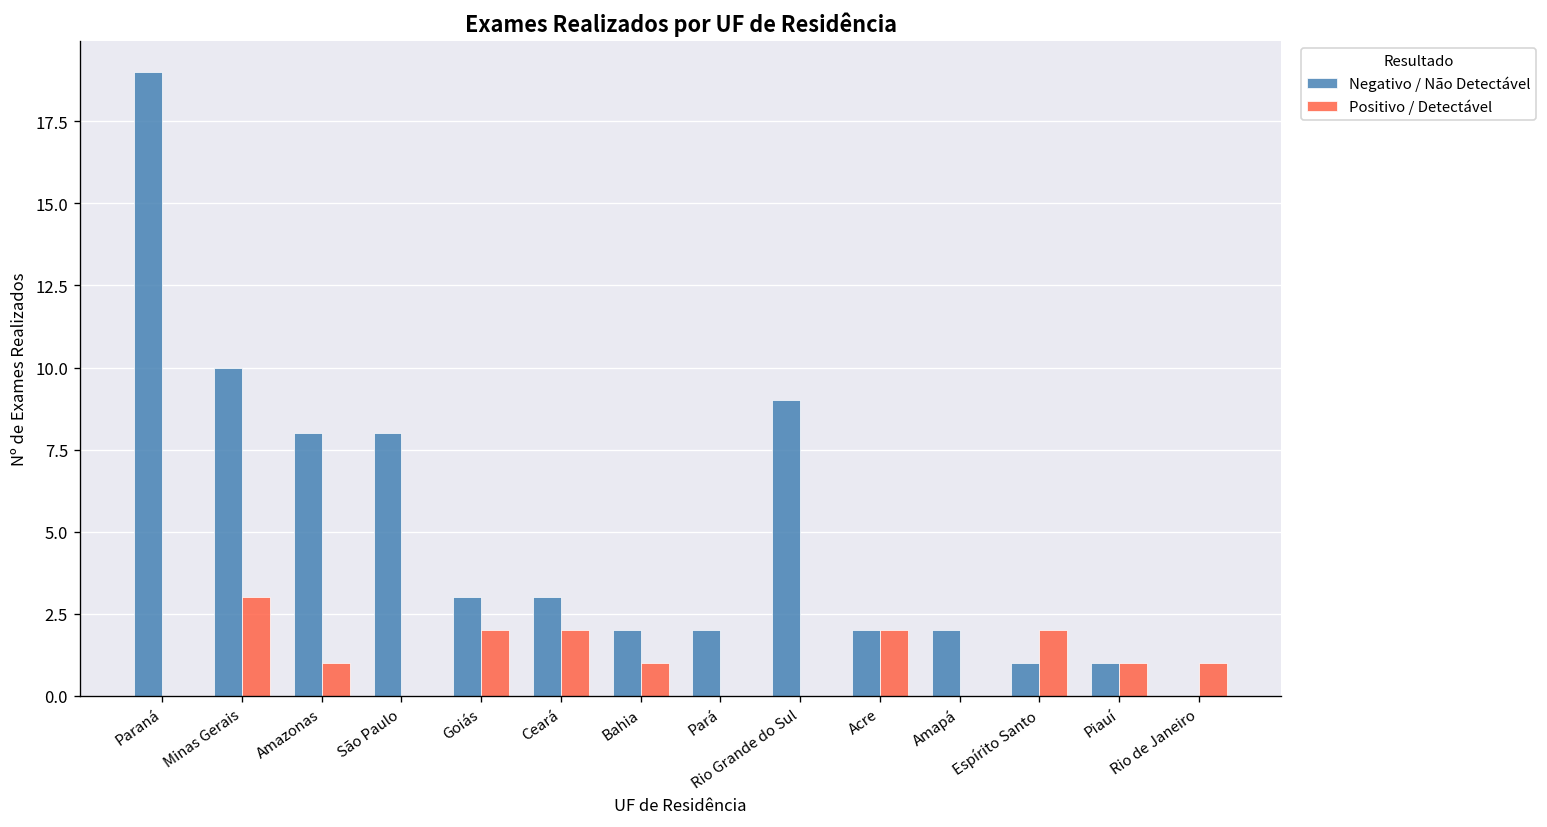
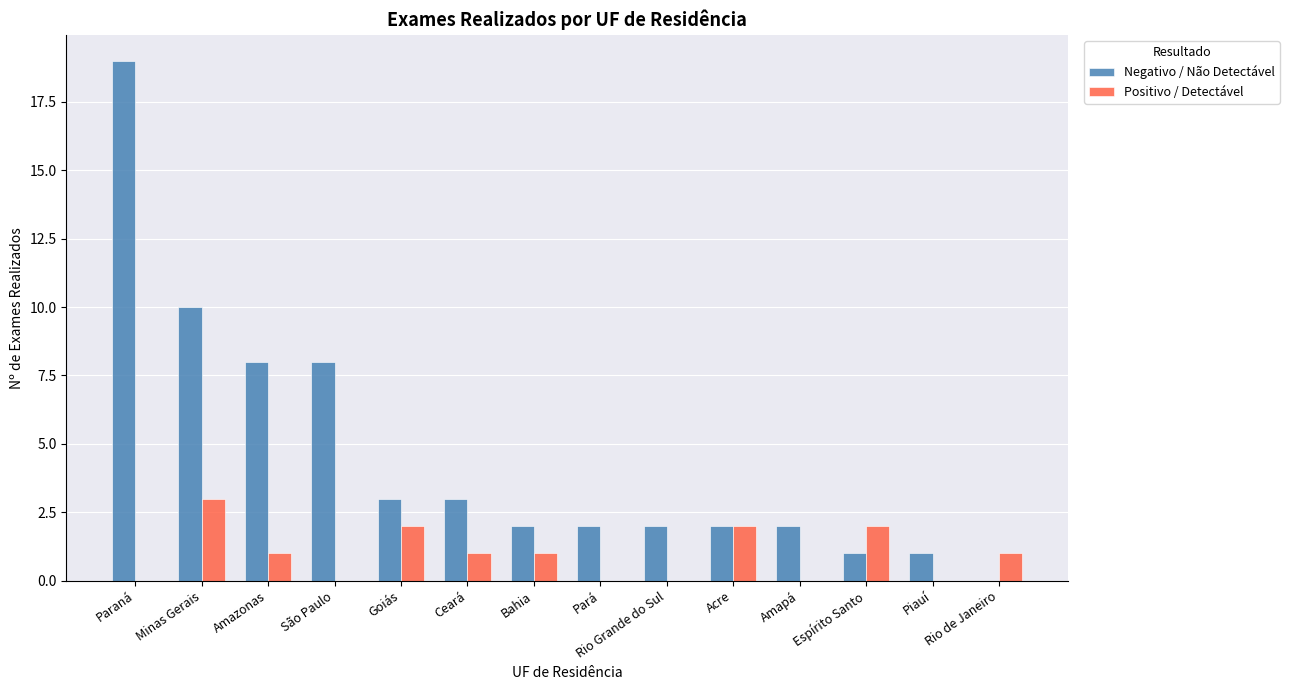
Positivo / Detectável, Ceará: 2 -> 1
Negativo / Não Detectável, Rio Grande do Sul: 9 -> 2
Positivo / Detectável, Piauí: 1 -> 0
